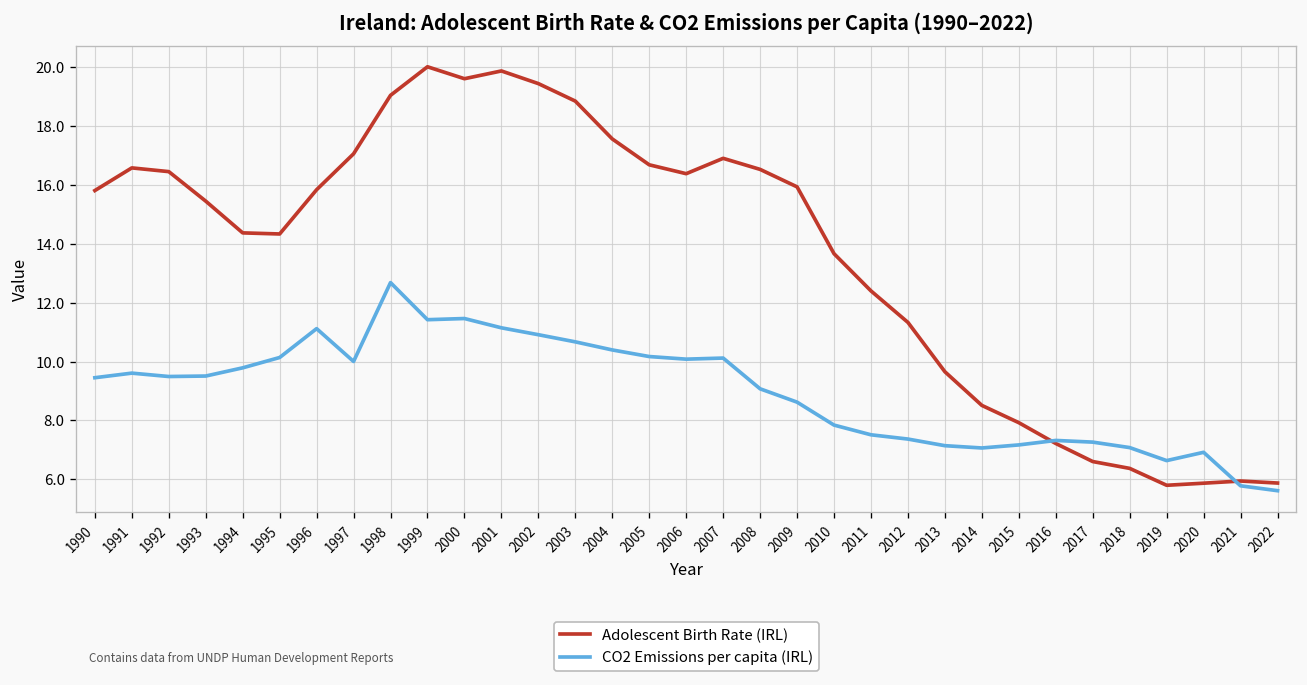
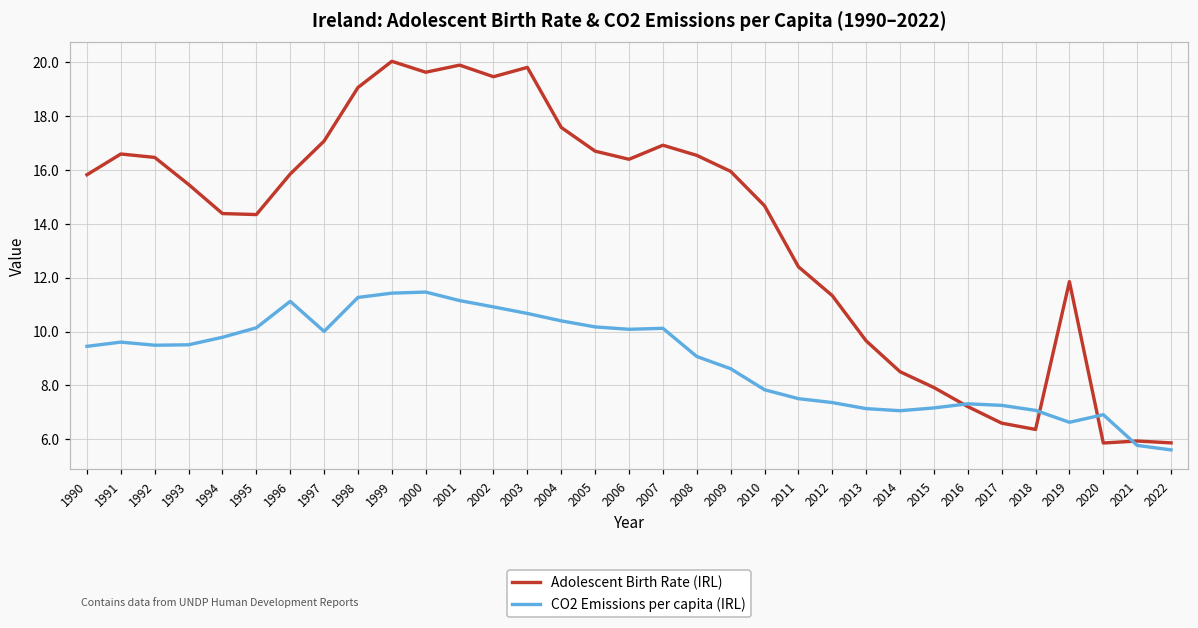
CO2 Emissions per capita (IRL), 1998: 12.7 -> 11.3
Adolescent Birth Rate (IRL), 2003: 18.9 -> 19.8
Adolescent Birth Rate (IRL), 2010: 13.7 -> 14.7
Adolescent Birth Rate (IRL), 2019: 5.8 -> 11.9
